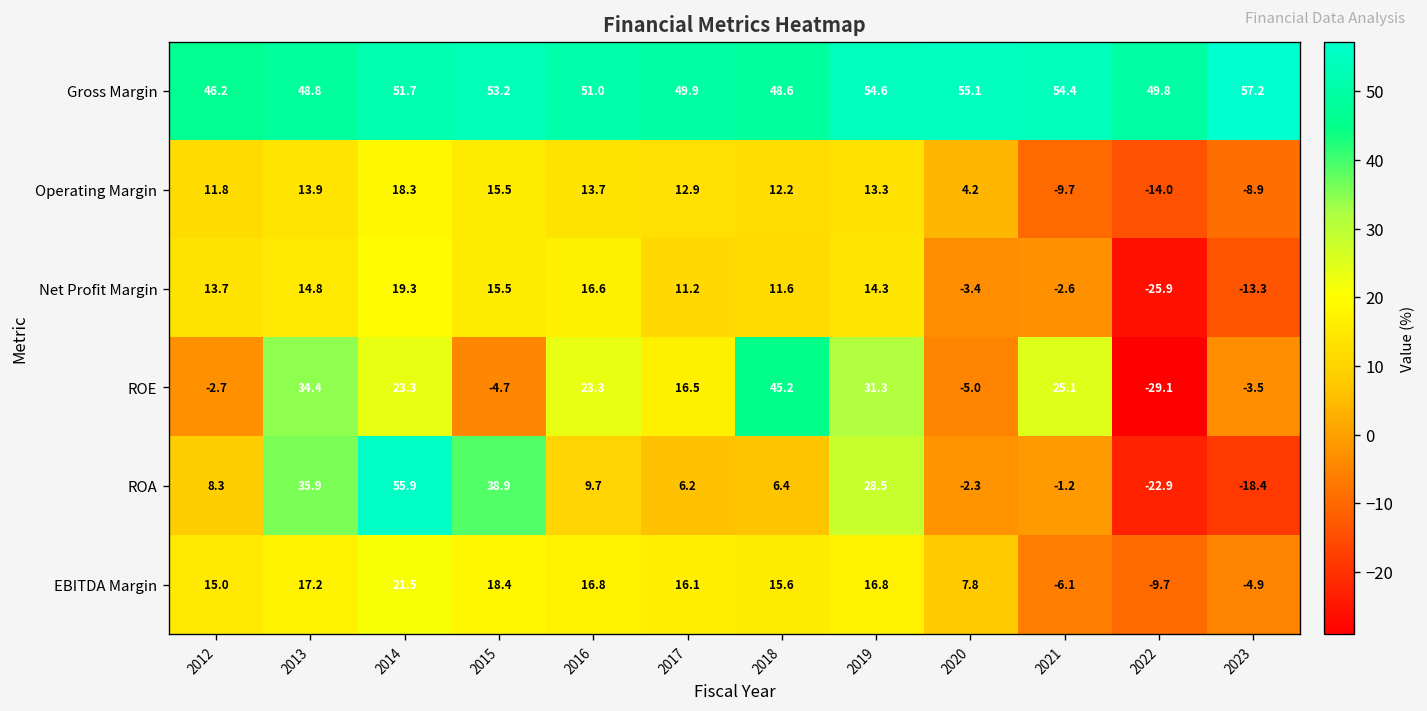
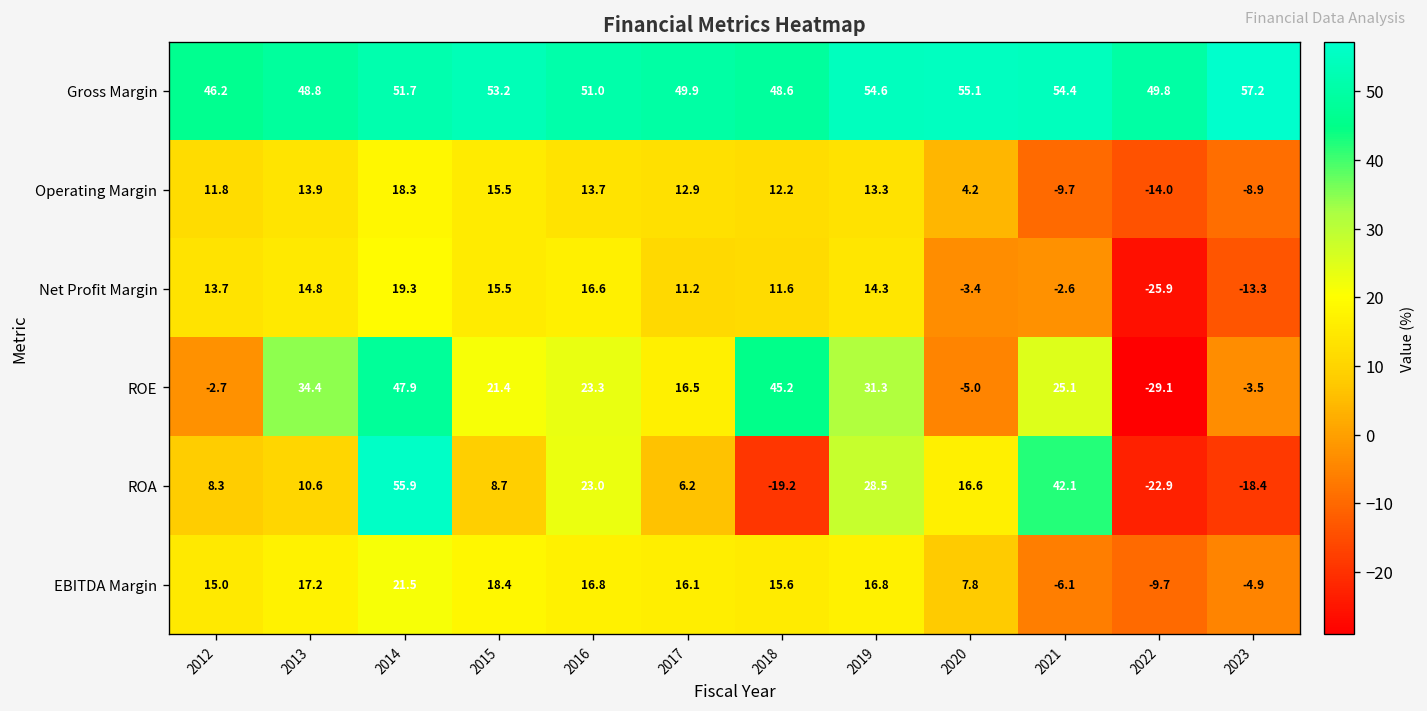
ROE, 2014: 23.3 -> 47.9
ROE, 2015: -4.7 -> 21.4
ROA, 2013: 35.9 -> 10.6
ROA, 2015: 38.9 -> 8.7
ROA, 2016: 9.7 -> 23.0
ROA, 2018: 6.4 -> -19.2
ROA, 2020: -2.3 -> 16.6
ROA, 2021: -1.2 -> 42.1
